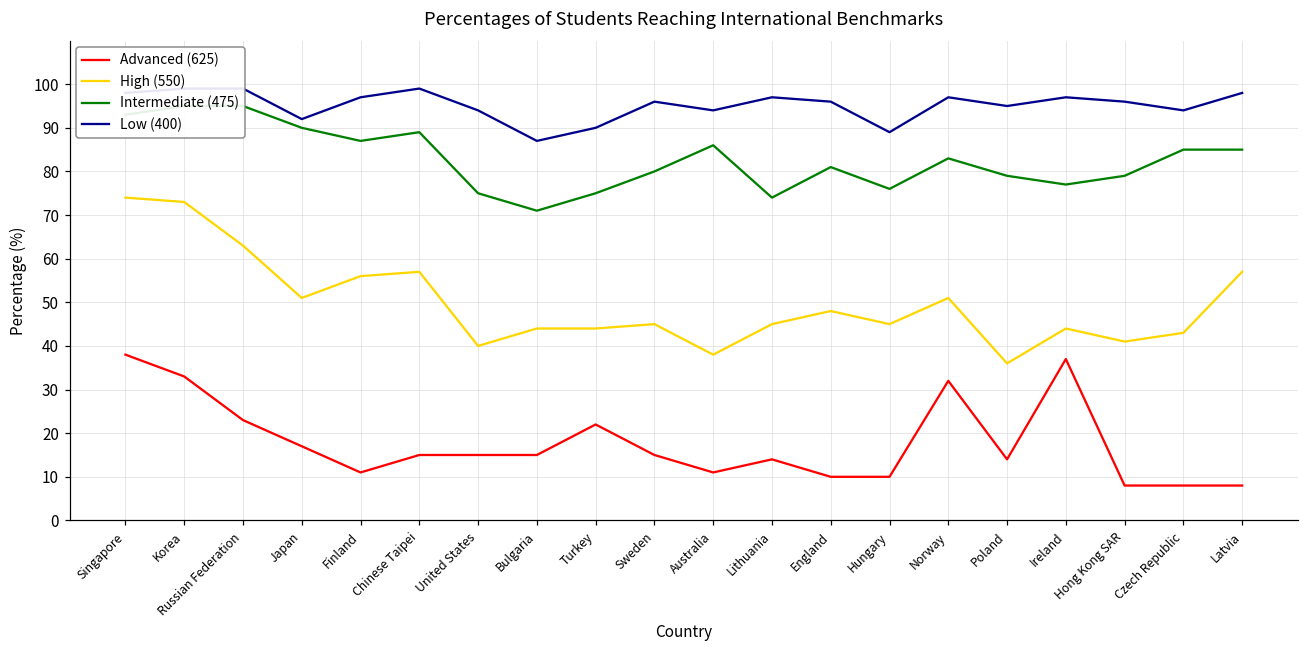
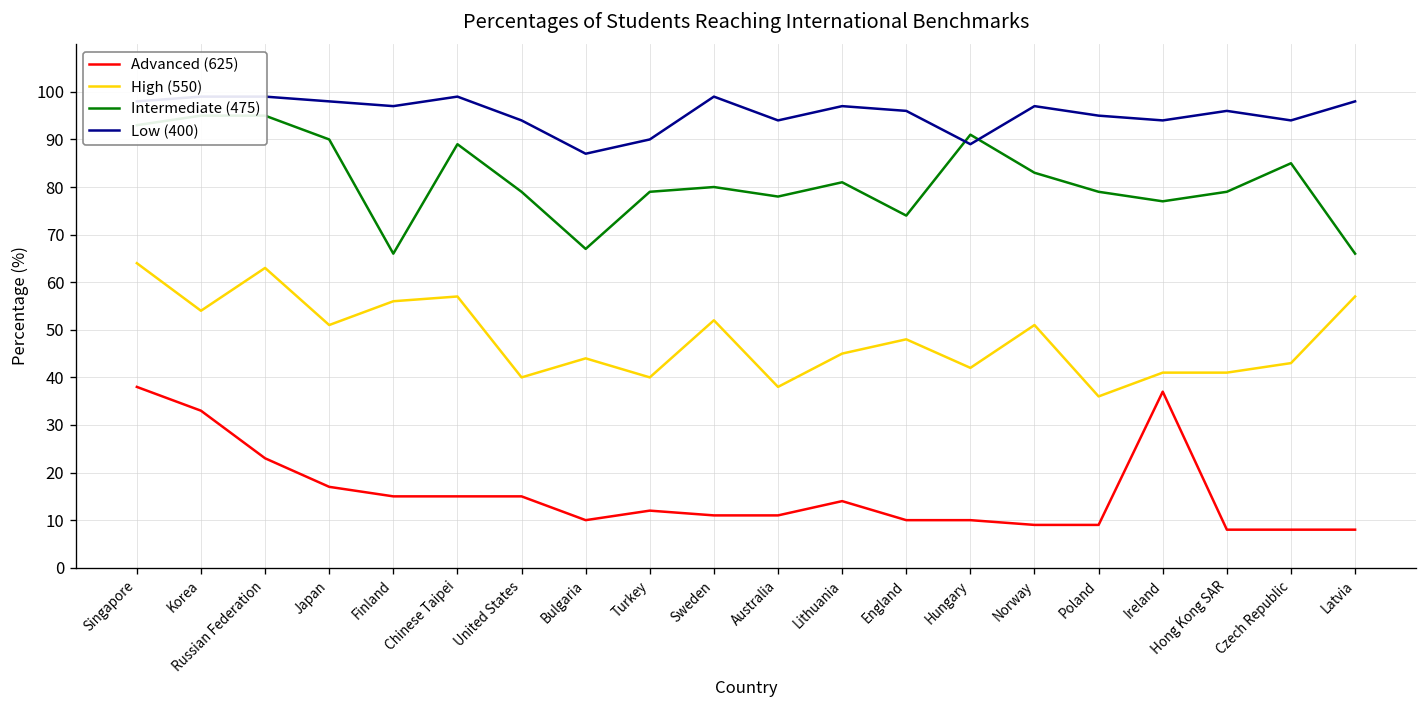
High (550), Singapore: 74 -> 64
High (550), Korea: 73 -> 54
Low (400), Japan: 92 -> 98
Advanced (625), Finland: 11 -> 15
Intermediate (475), Finland: 87 -> 66
Intermediate (475), United States: 75 -> 79
Advanced (625), Bulgaria: 15 -> 10
Intermediate (475), Bulgaria: 71 -> 67
Advanced (625), Turkey: 22 -> 12
High (550), Turkey: 44 -> 40
Intermediate (475), Turkey: 75 -> 79
Advanced (625), Sweden: 15 -> 11
High (550), Sweden: 45 -> 52
Low (400), Sweden: 96 -> 99
Intermediate (475), Australia: 86 -> 78
Intermediate (475), Lithuania: 74 -> 81
Intermediate (475), England: 81 -> 74
High (550), Hungary: 45 -> 42
Intermediate (475), Hungary: 76 -> 91
Advanced (625), Norway: 32 -> 9
Advanced (625), Poland: 14 -> 9
High (550), Ireland: 44 -> 41
Low (400), Ireland: 97 -> 94
Intermediate (475), Latvia: 85 -> 66
